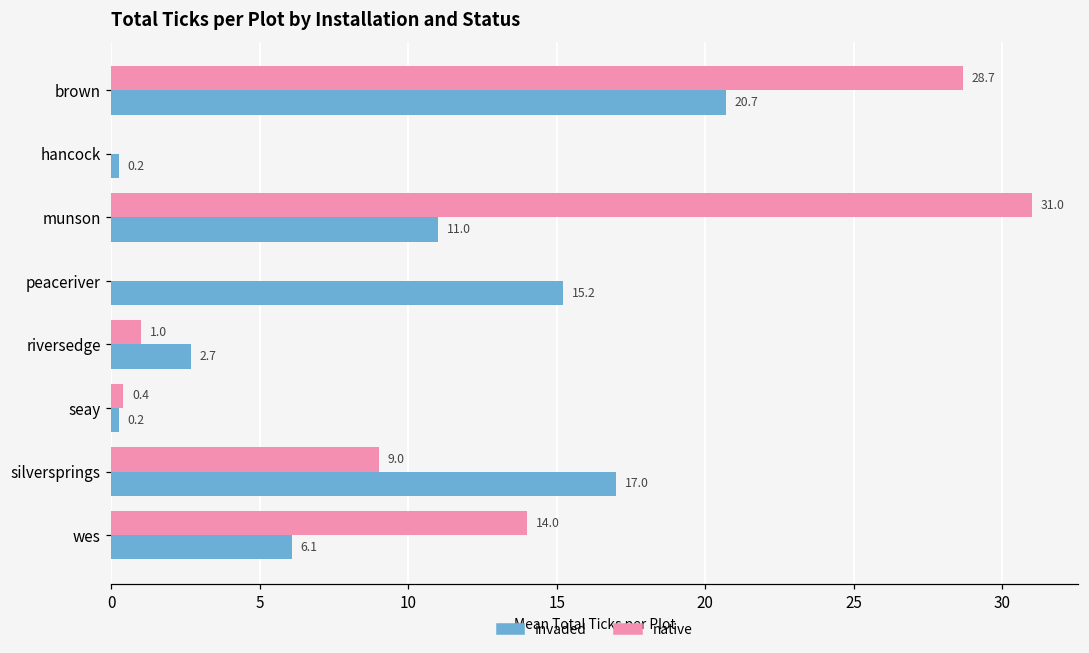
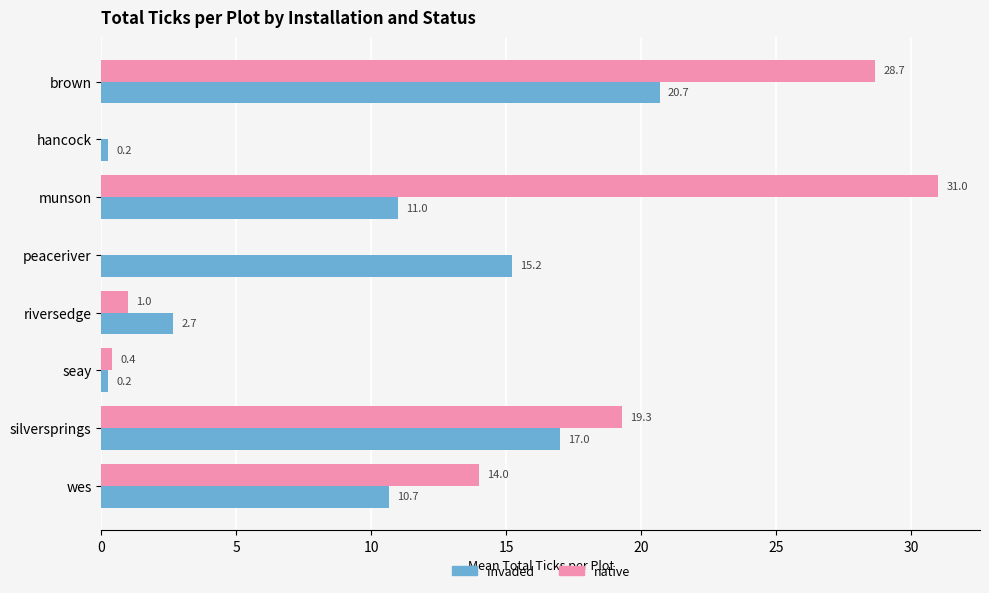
native, silversprings: 9.0 -> 19.3
invaded, wes: 6.1 -> 10.7
